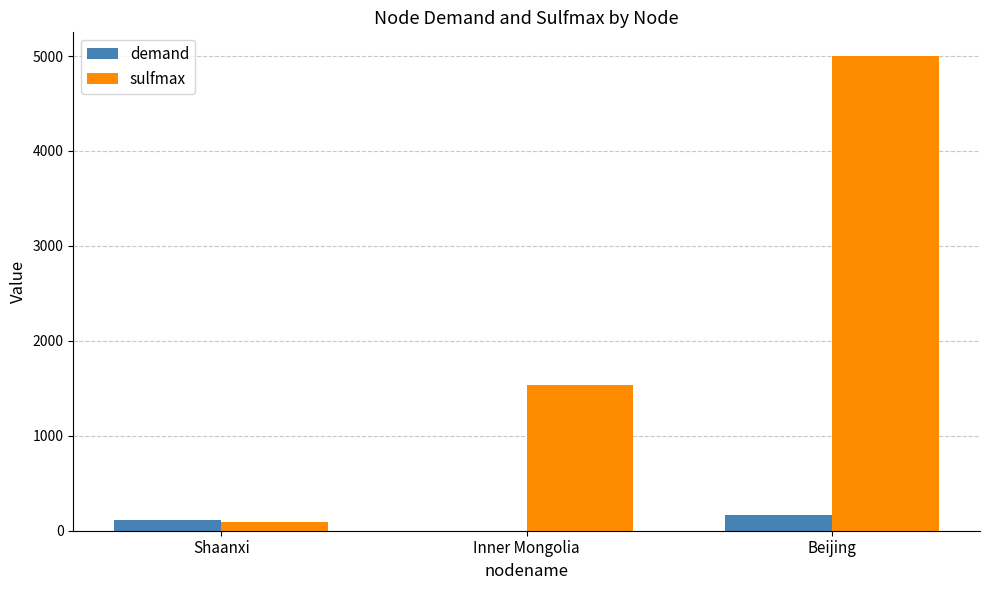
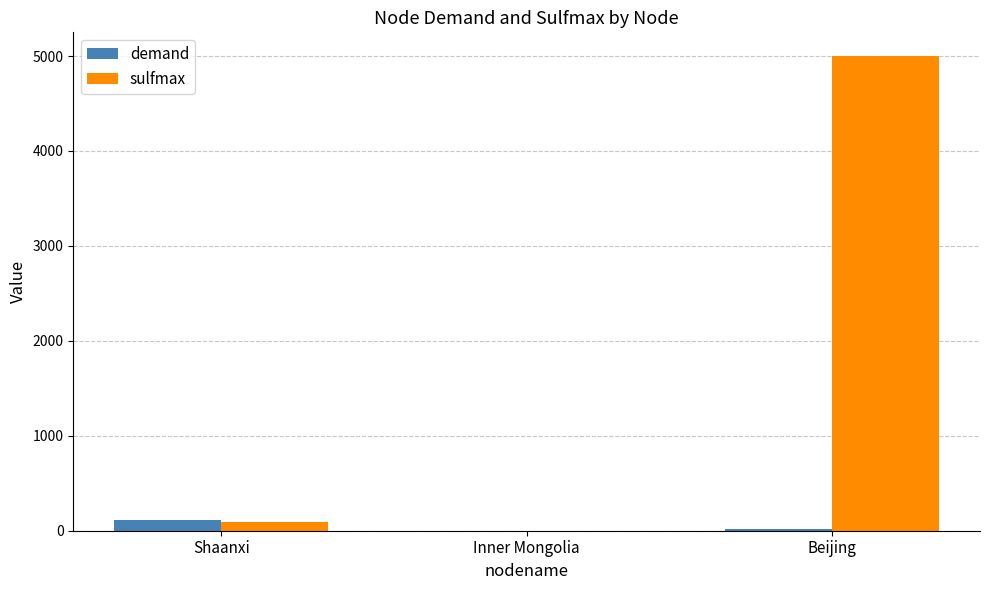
sulfmax, Inner Mongolia: 1500 -> 0
demand, Beijing: 200 -> 0
